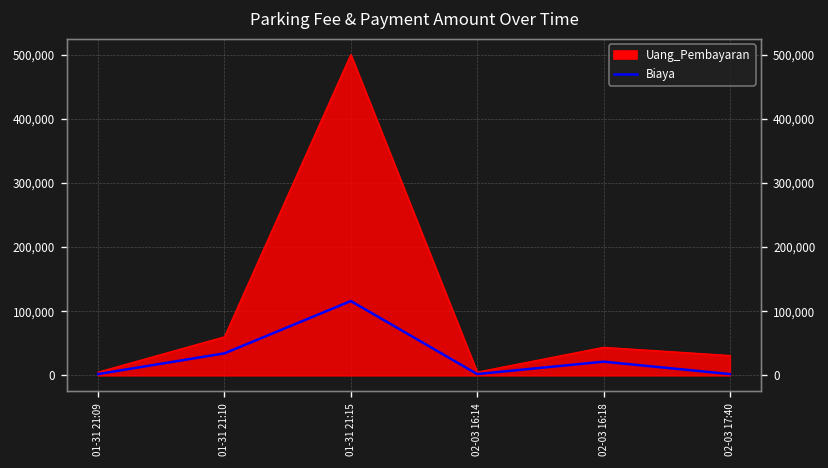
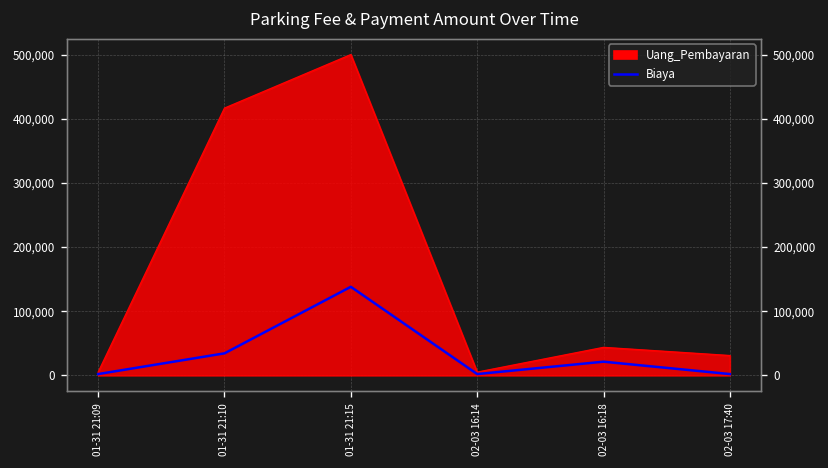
Uang_Pembayaran, 01-31 21:10: 60,000 -> 420,000
Biaya, 01-31 21:15: 120,000 -> 140,000
